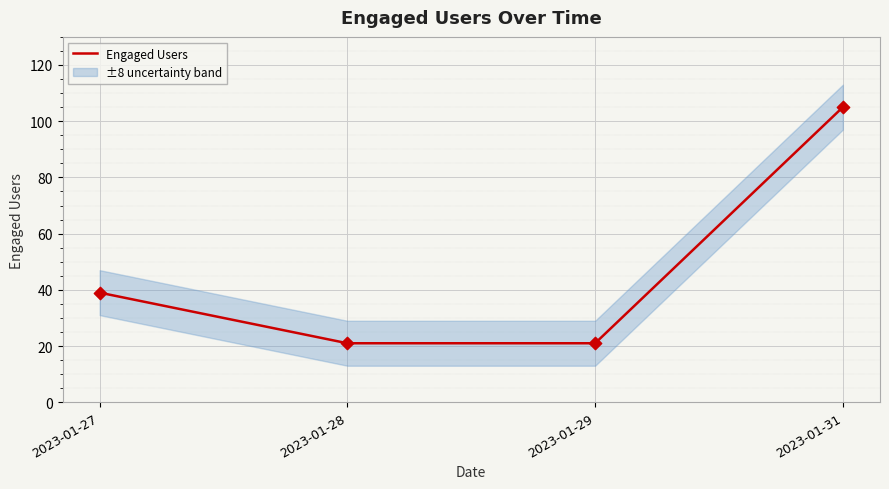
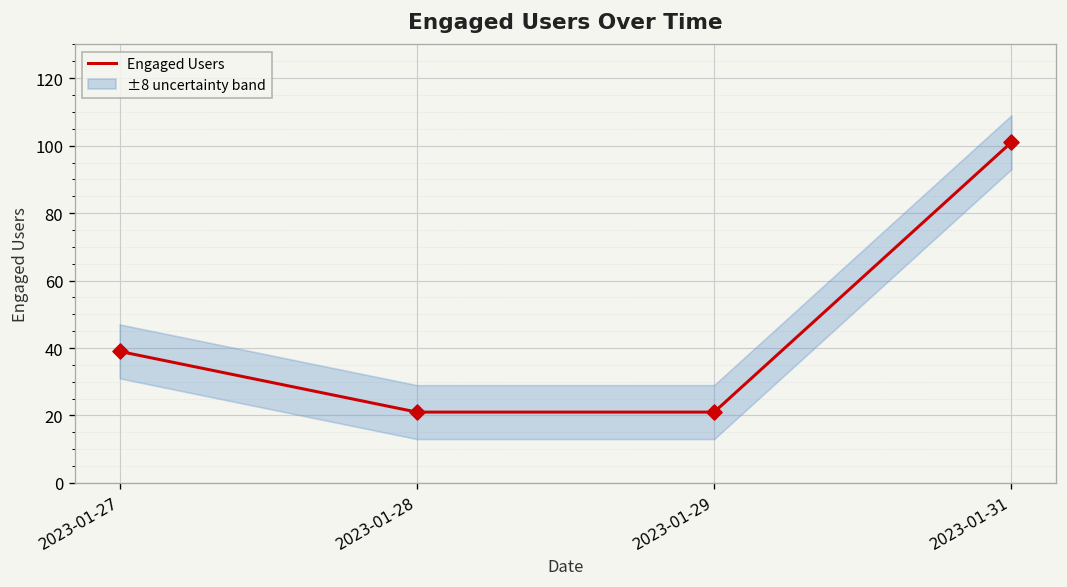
Engaged Users, 2023-01-31: 105 -> 101
